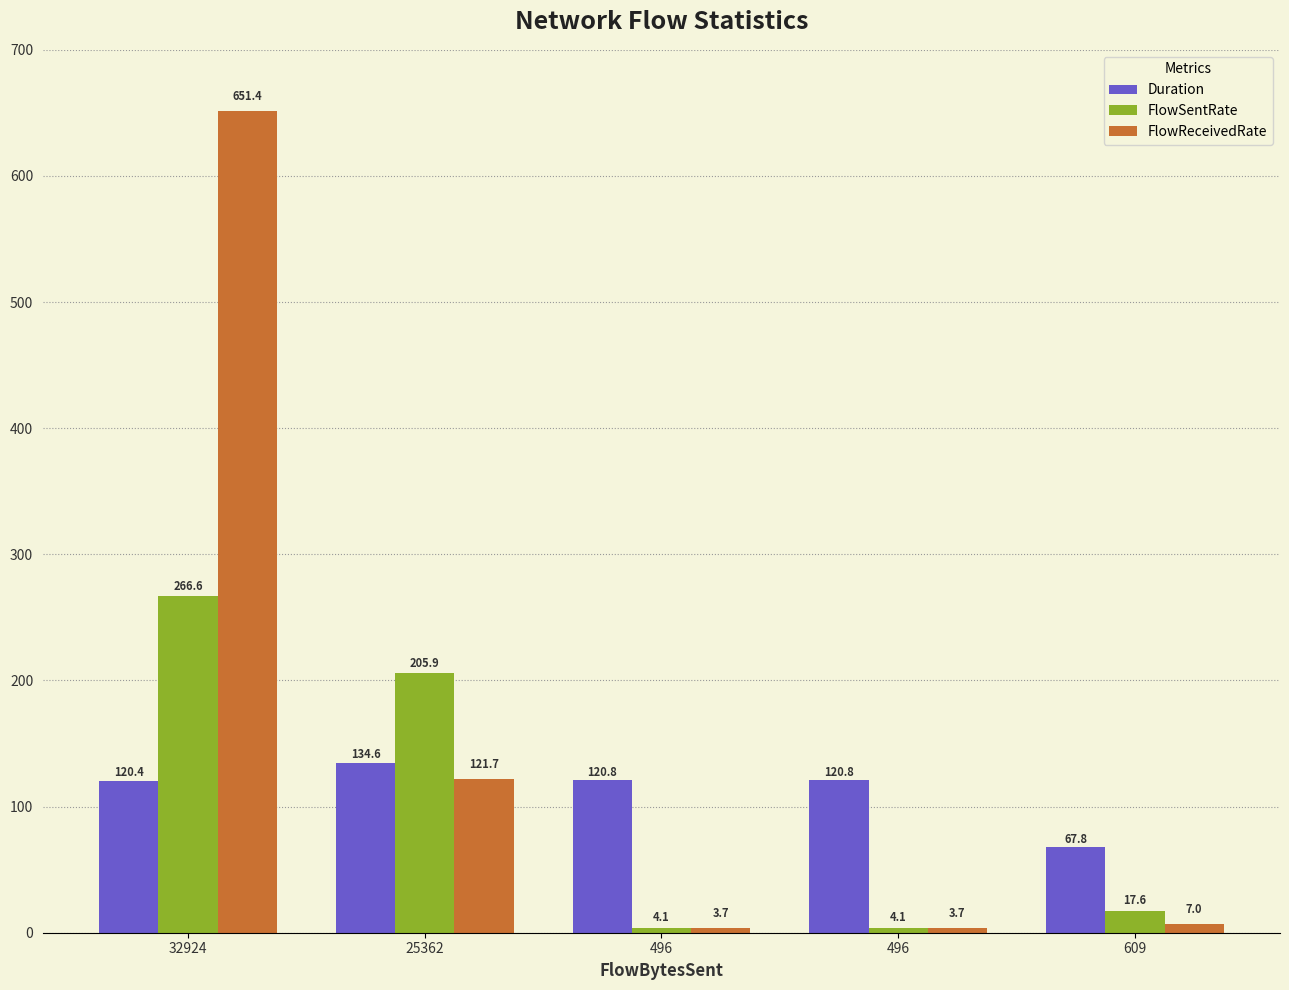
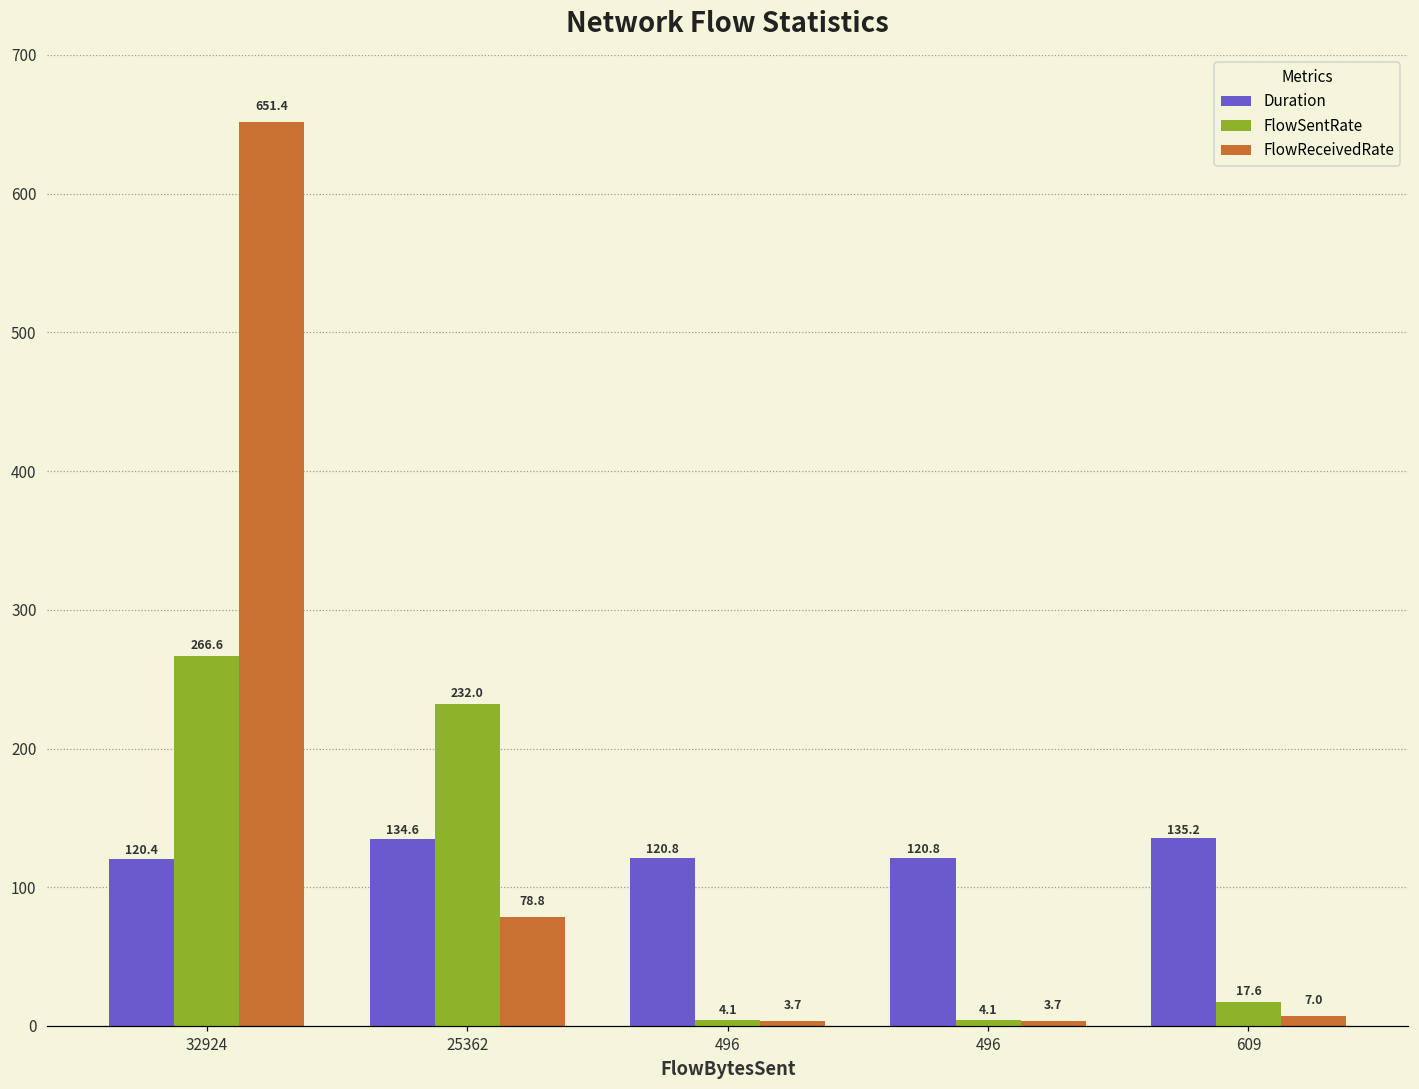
FlowSentRate, 25362: 205.9 -> 232.0
FlowReceivedRate, 25362: 121.7 -> 78.8
Duration, 609: 67.8 -> 135.2
